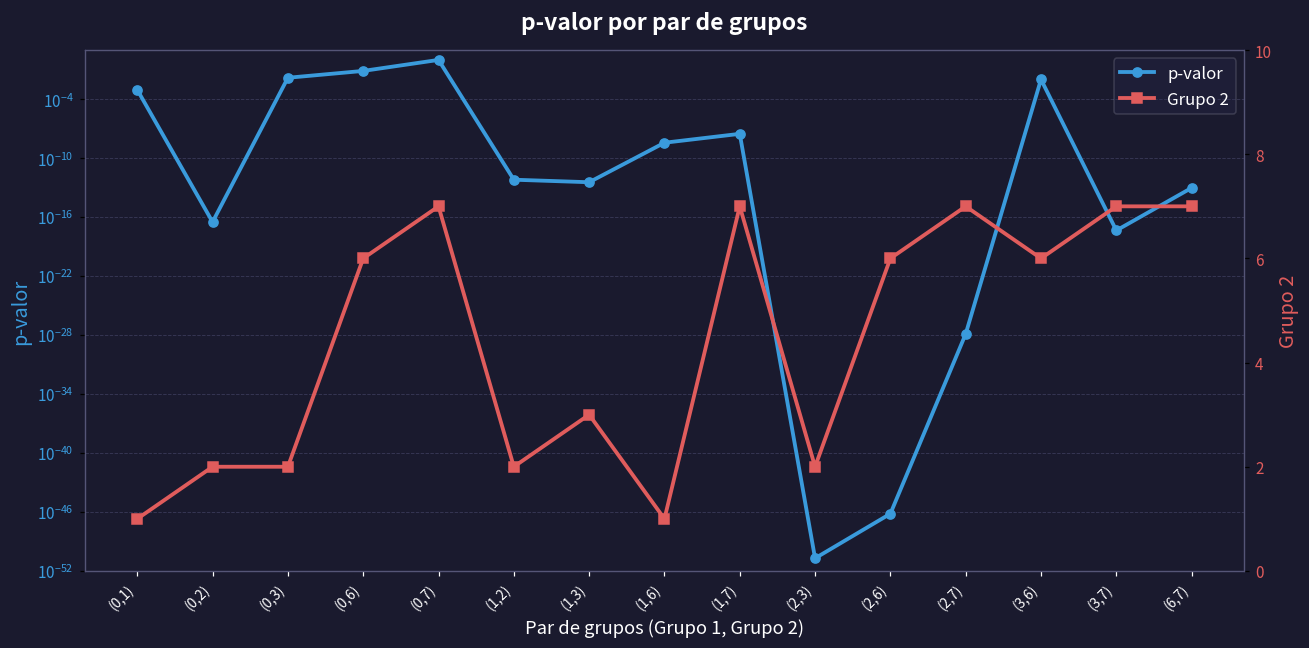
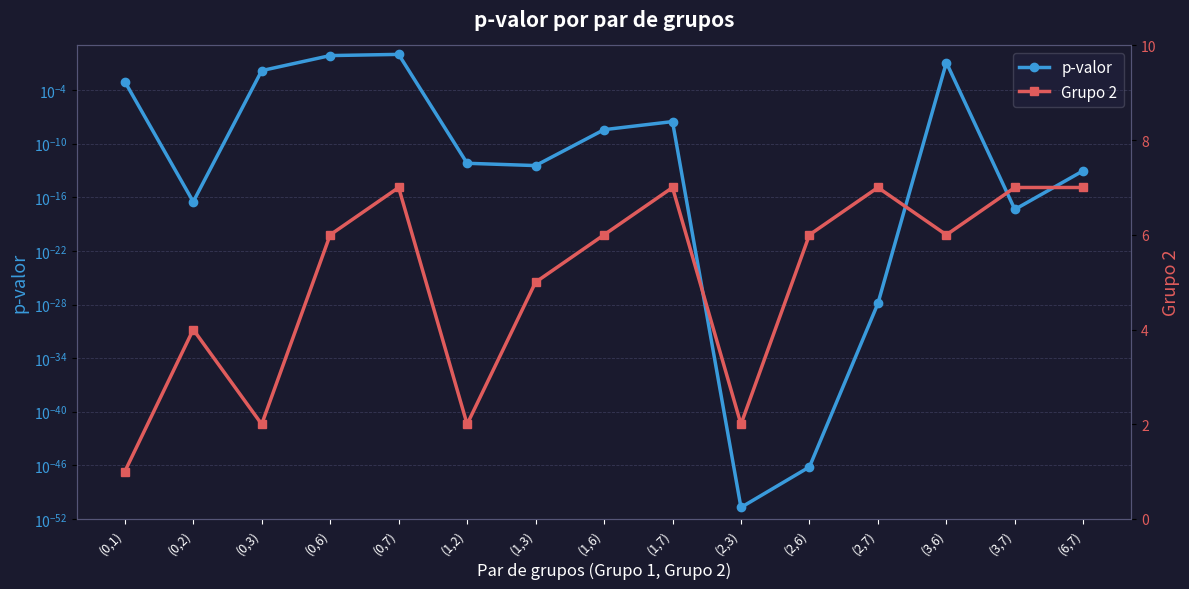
p-valor, (0,6): 0.1 -> 1
p-valor, (3,6): 0.01 -> 0.1
Grupo 2, (0,2): 2 -> 4
Grupo 2, (1,3): 3 -> 5
Grupo 2, (1,6): 1 -> 6
